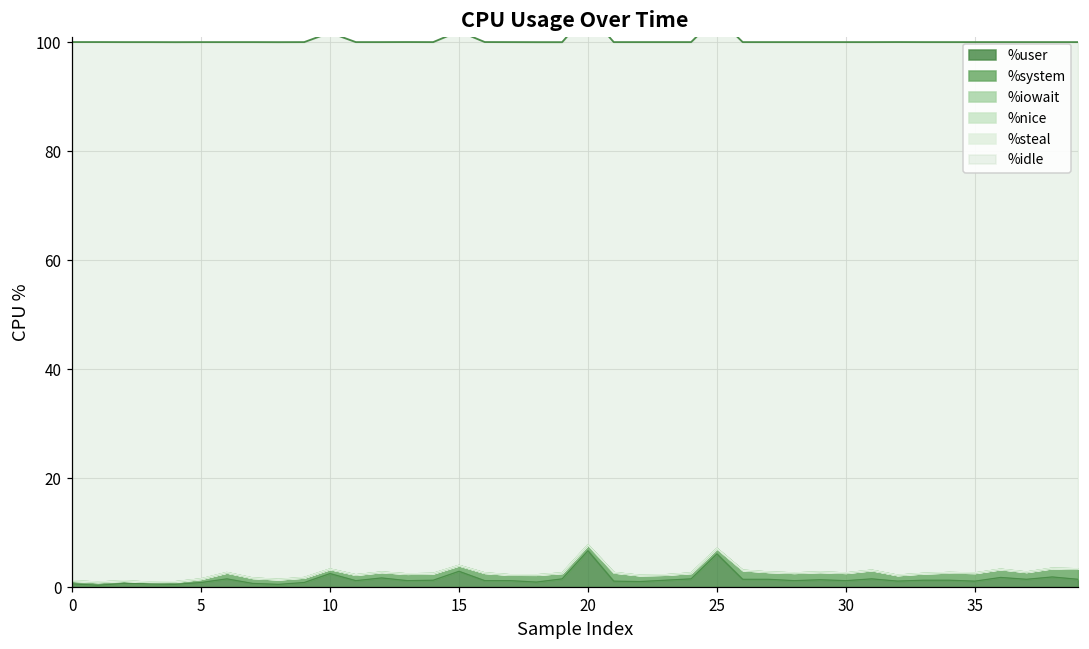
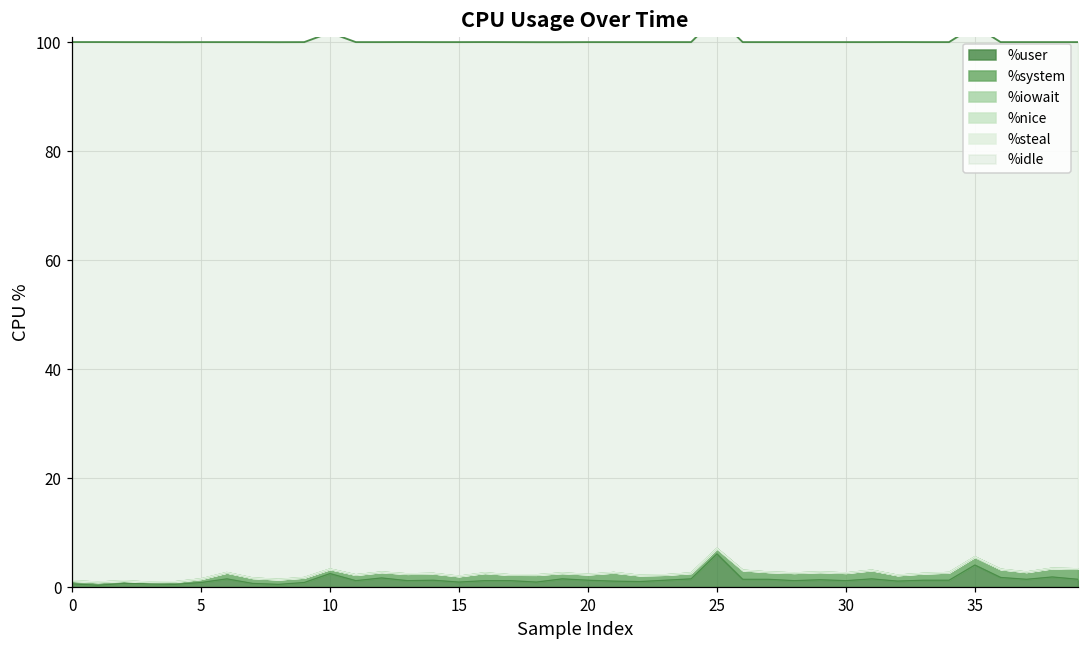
%user, 15: 3 -> 1
%user, 20: 7 -> 1
%user, 35: 1 -> 4
